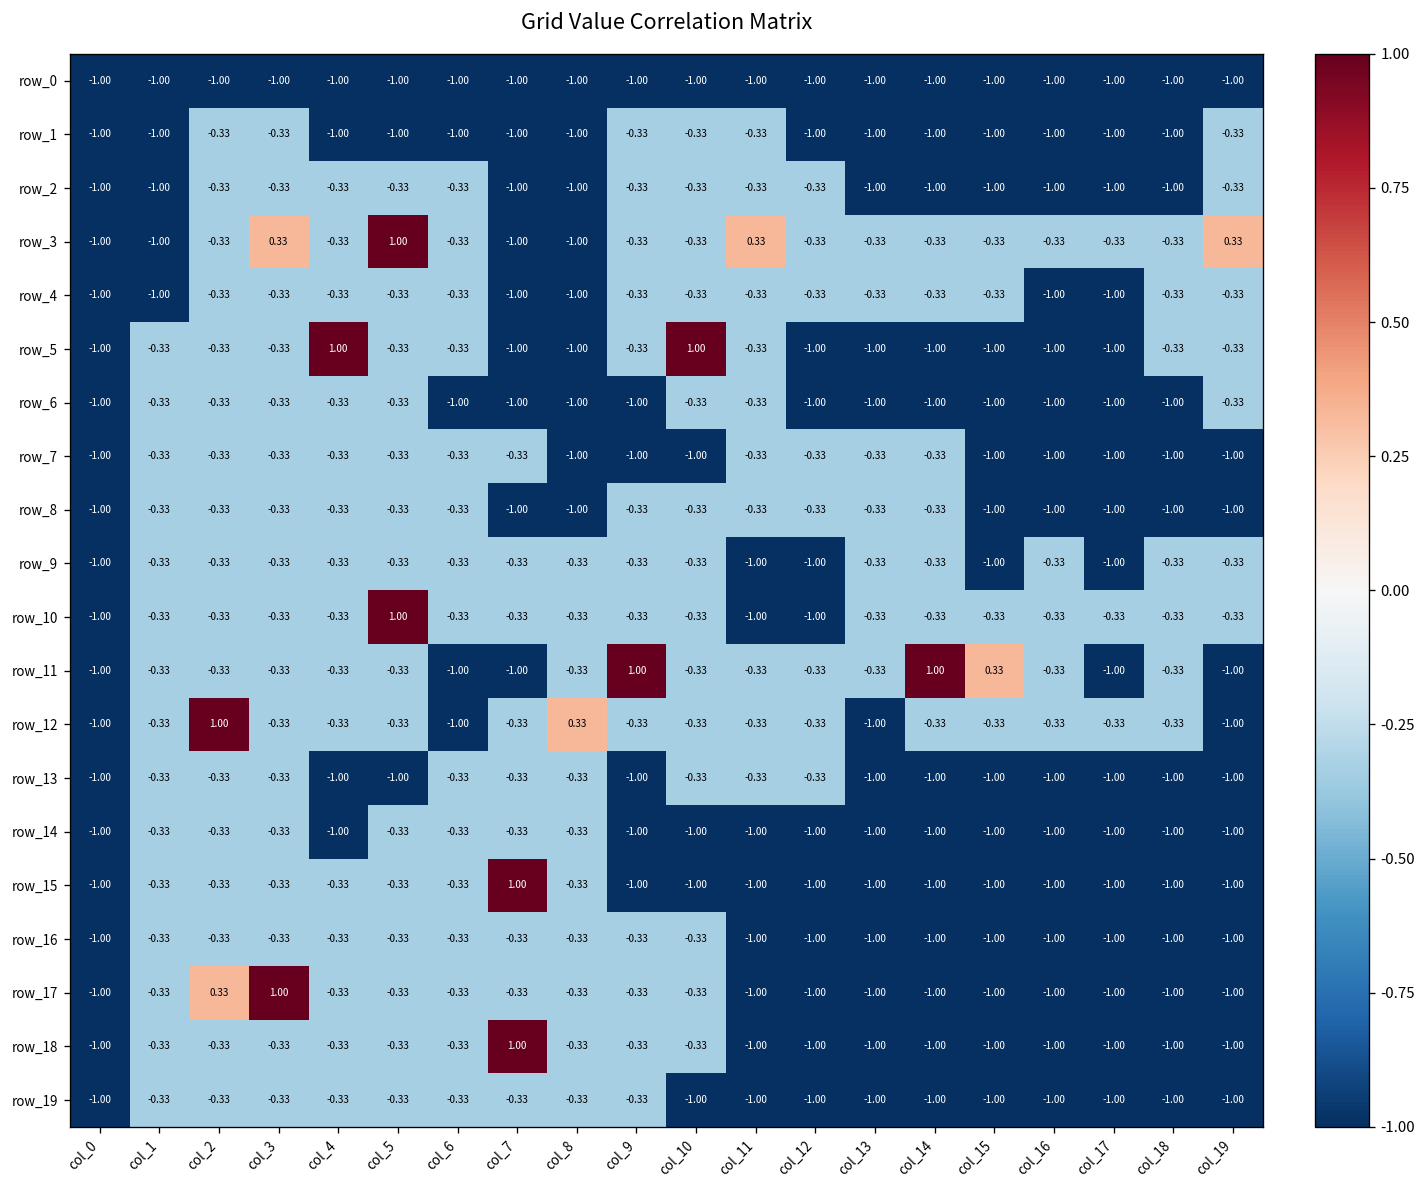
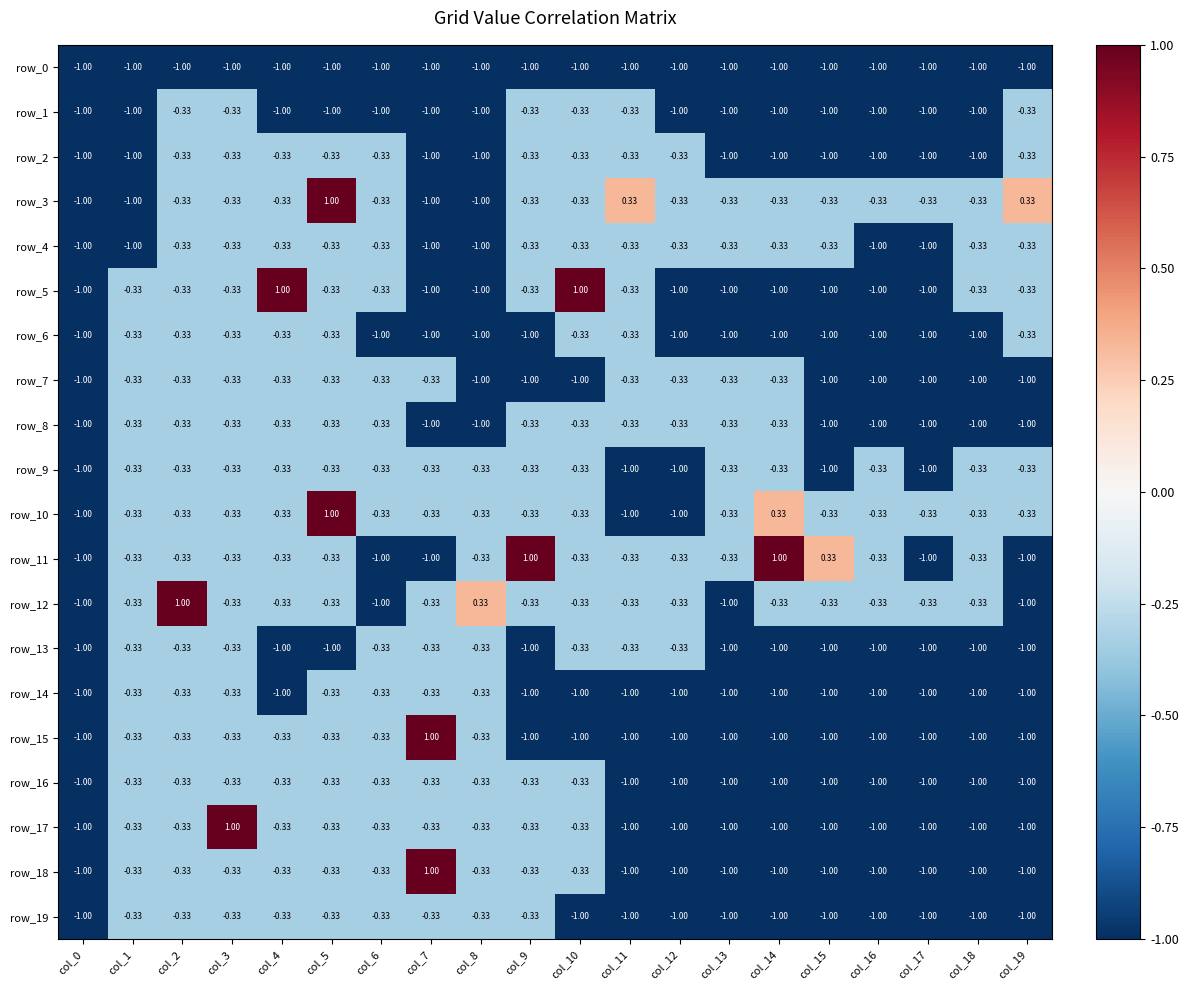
row_3, col_3: 0.33 -> -0.33
row_10, col_14: -0.33 -> 0.33
row_17, col_2: 0.33 -> -0.33
